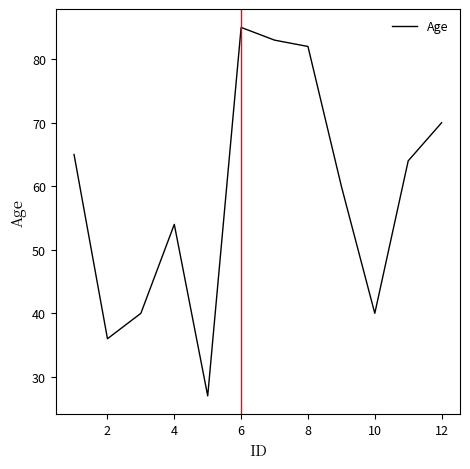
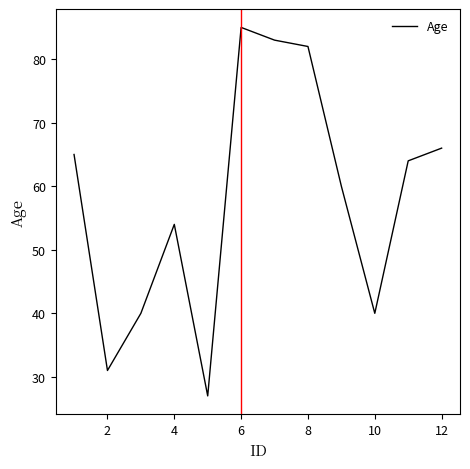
2: 36 -> 31
12: 70 -> 66
